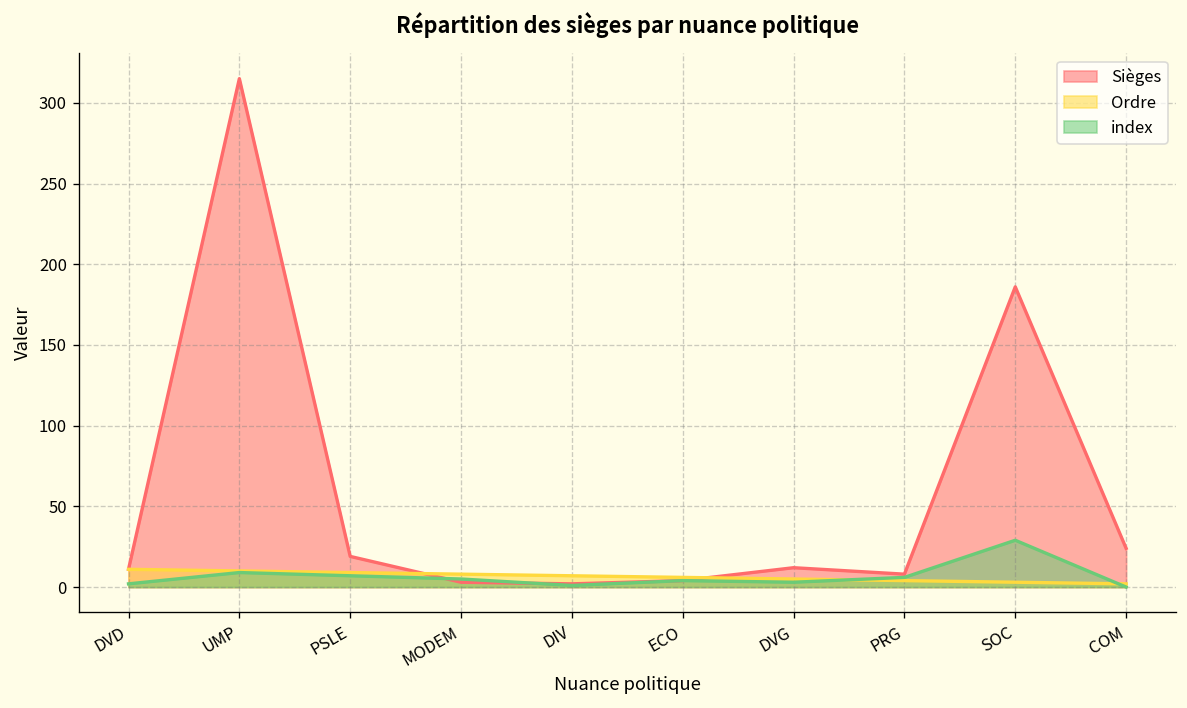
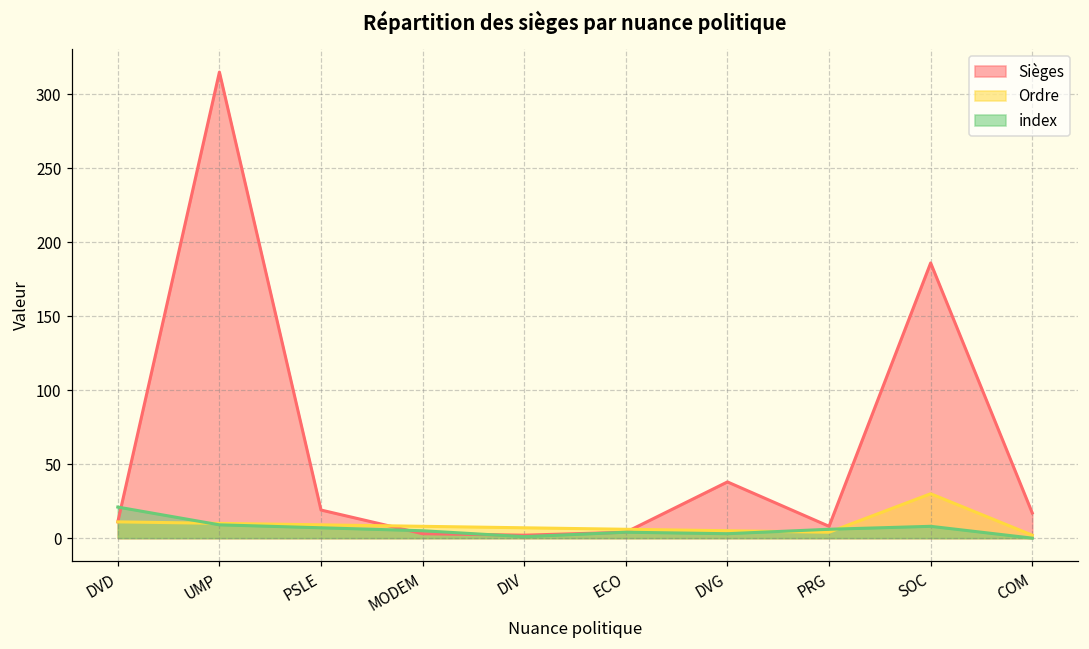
index, DVD: 2 -> 21
Sièges, DVG: 12 -> 38
Ordre, SOC: 3 -> 30
index, SOC: 29 -> 8
Sièges, COM: 24 -> 17
